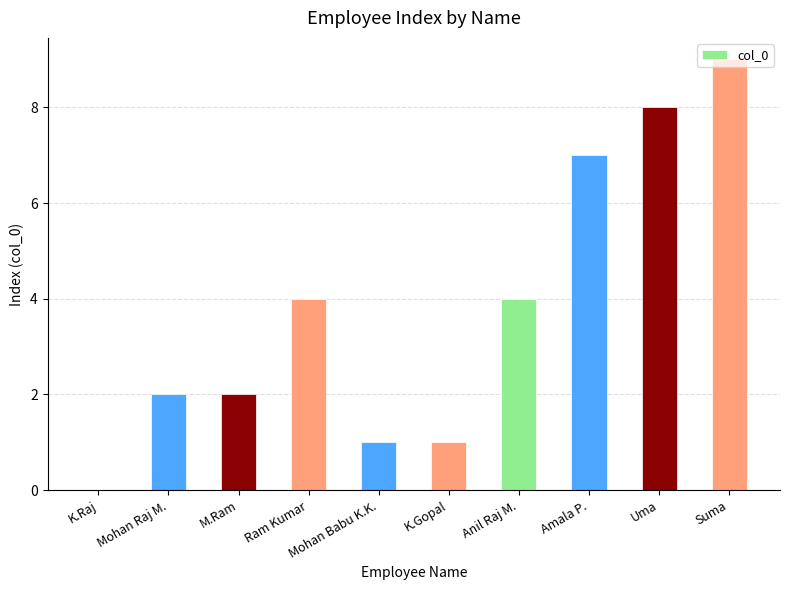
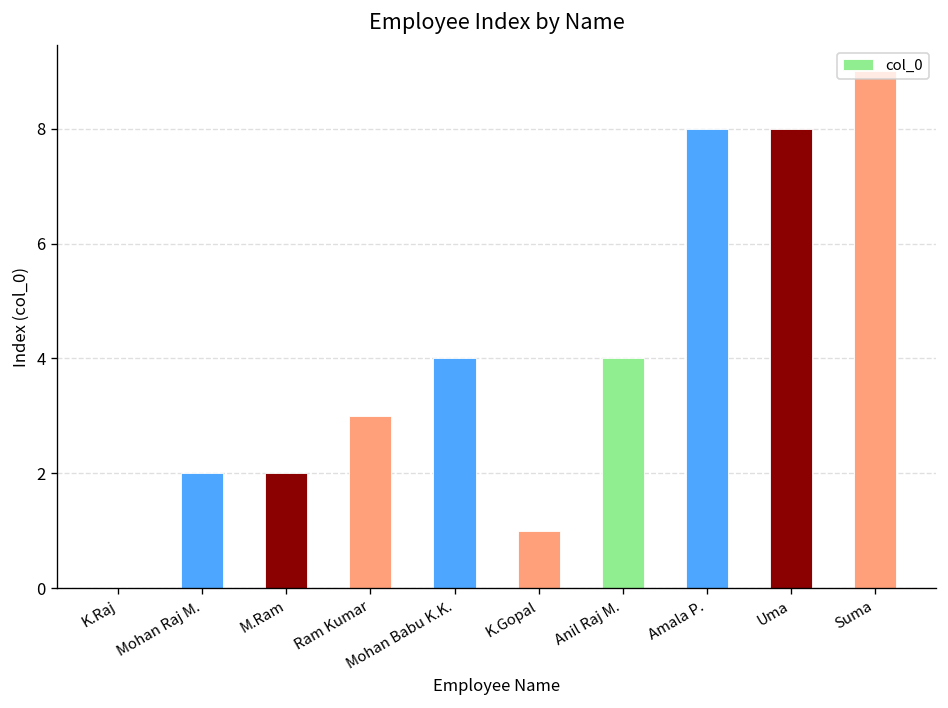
Ram Kumar: 4 -> 3
Mohan Babu K.K.: 1 -> 4
Amala P.: 7 -> 8
